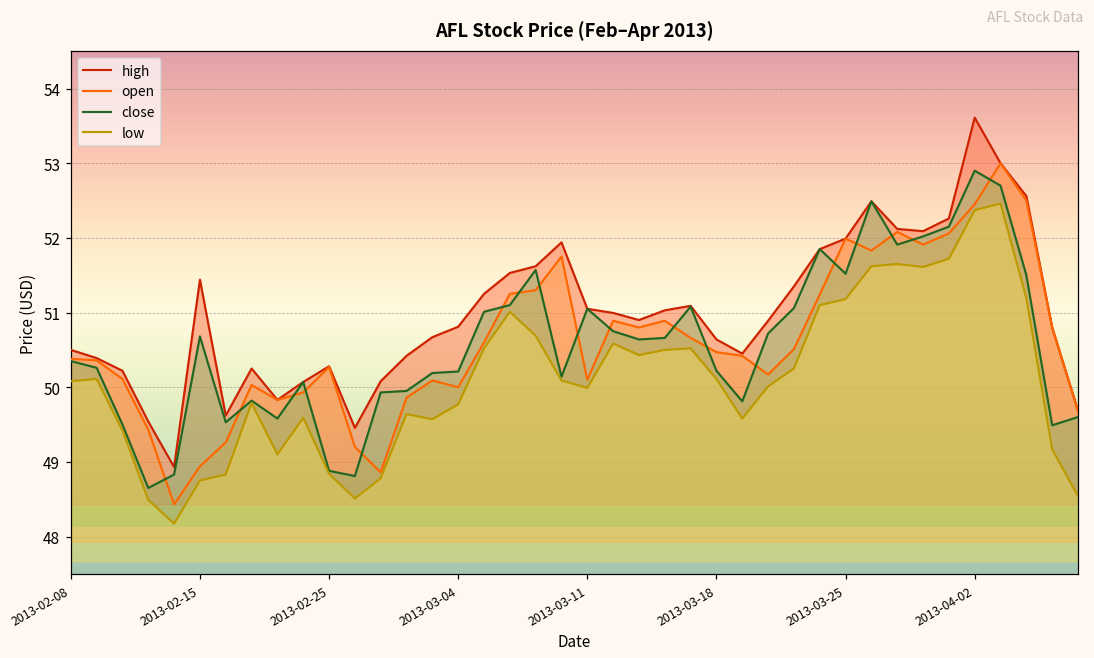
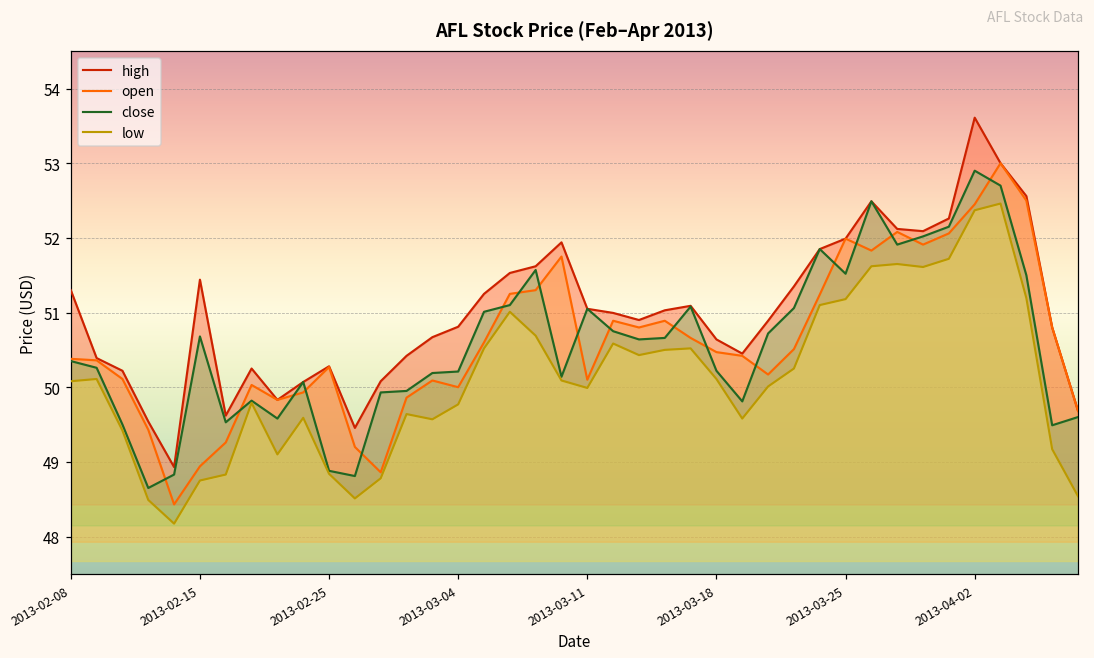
high, 2013-02-08: 50.5 -> 51.3
